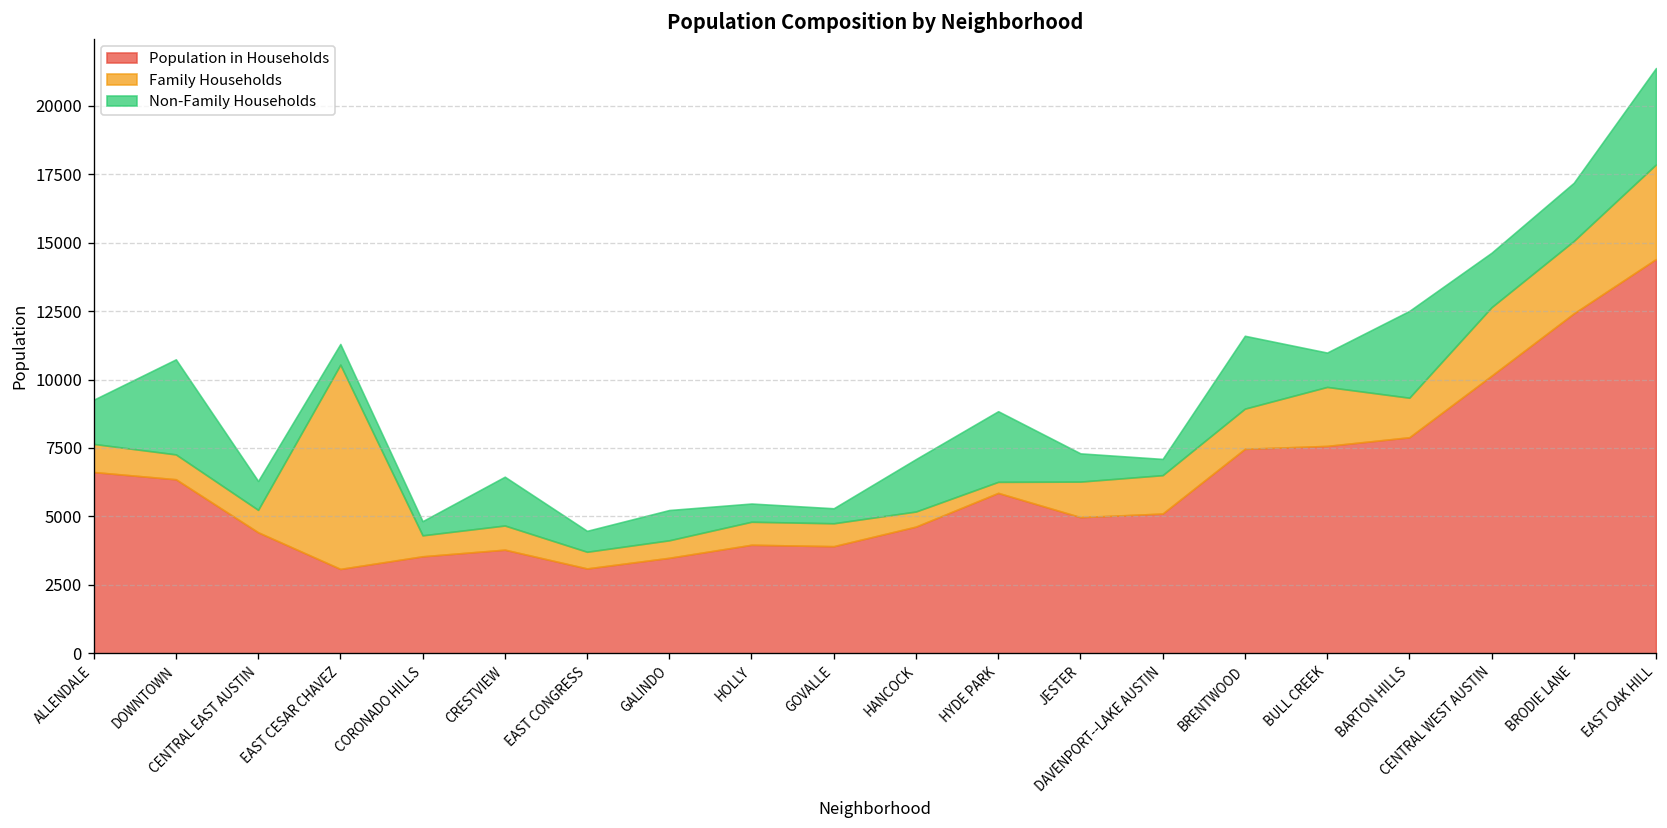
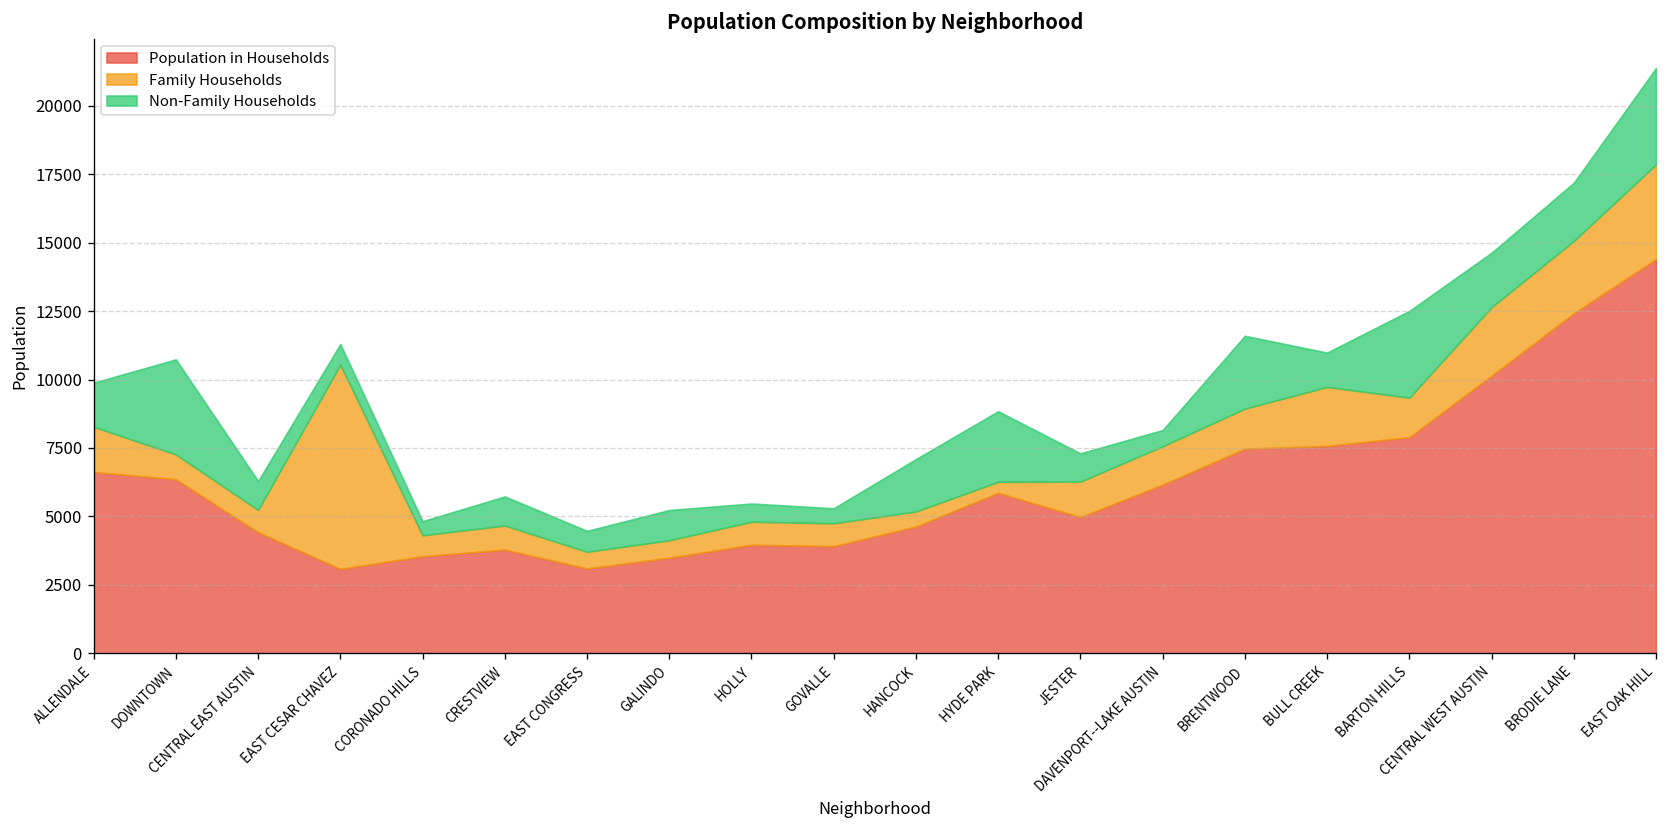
Family Households, ALLENDALE: 1000 -> 1700
Non-Family Households, CRESTVIEW: 1800 -> 1100
Population in Households, DAVENPORT--LAKE AUSTIN: 5100 -> 6200
